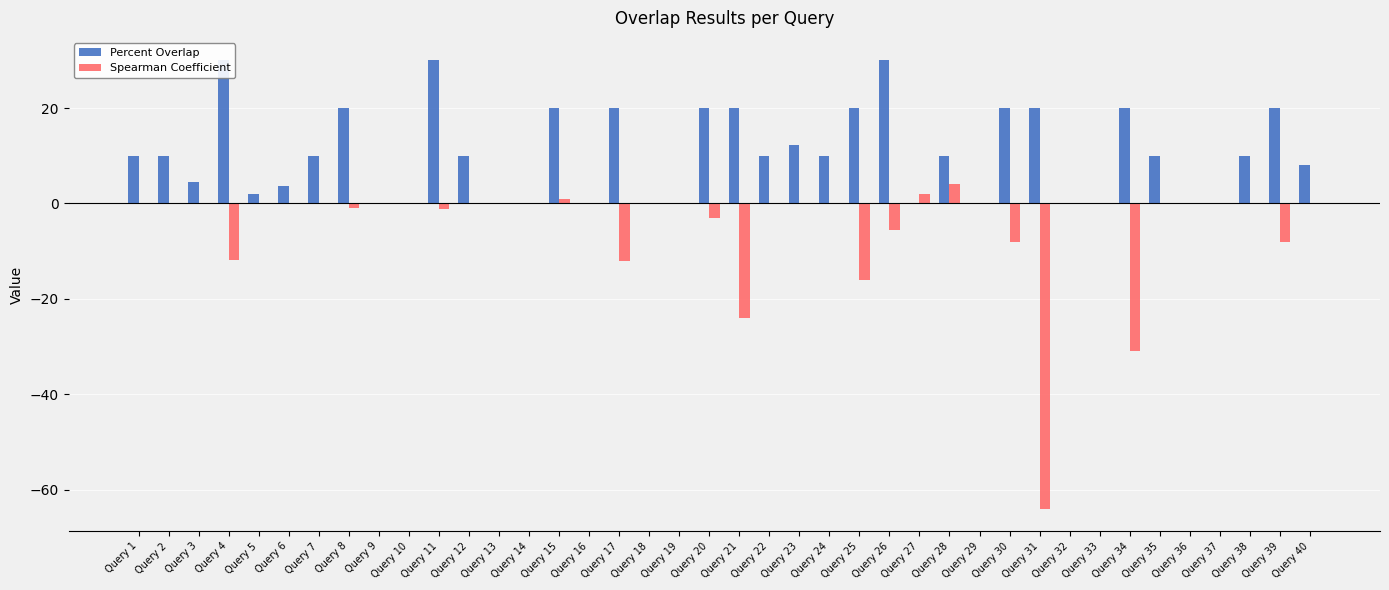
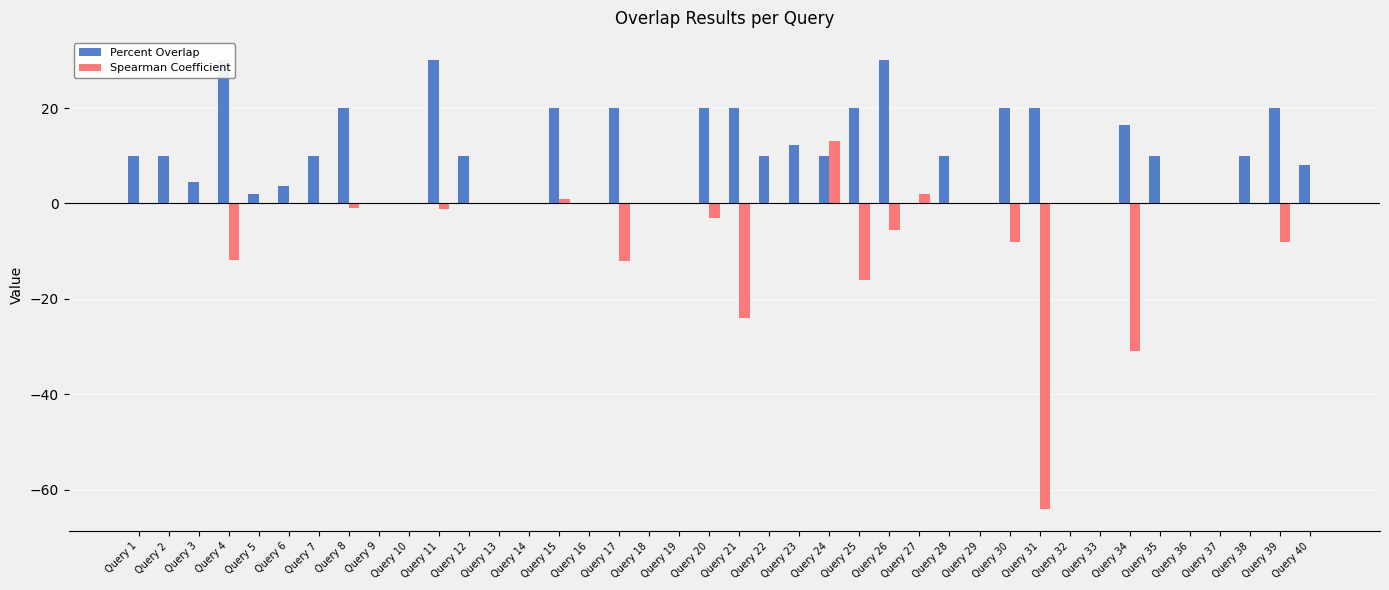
Spearman Coefficient, Query 24: 0 -> 13
Spearman Coefficient, Query 28: 4 -> 0
Percent Overlap, Query 34: 20 -> 16
